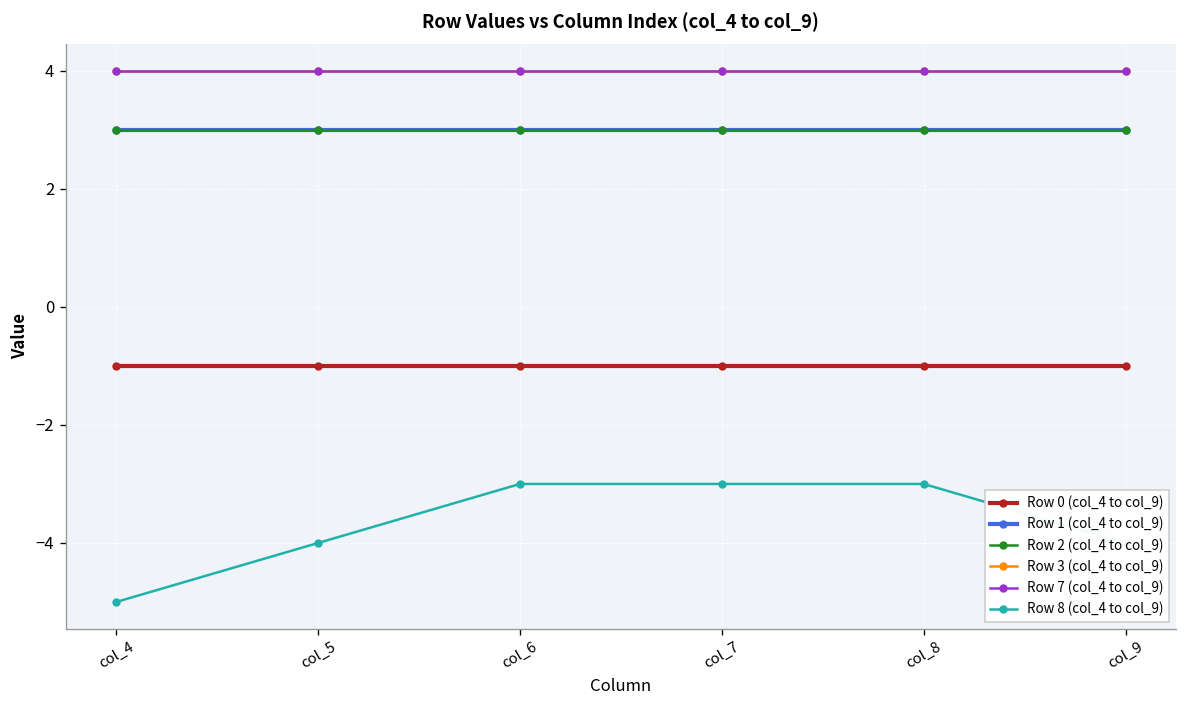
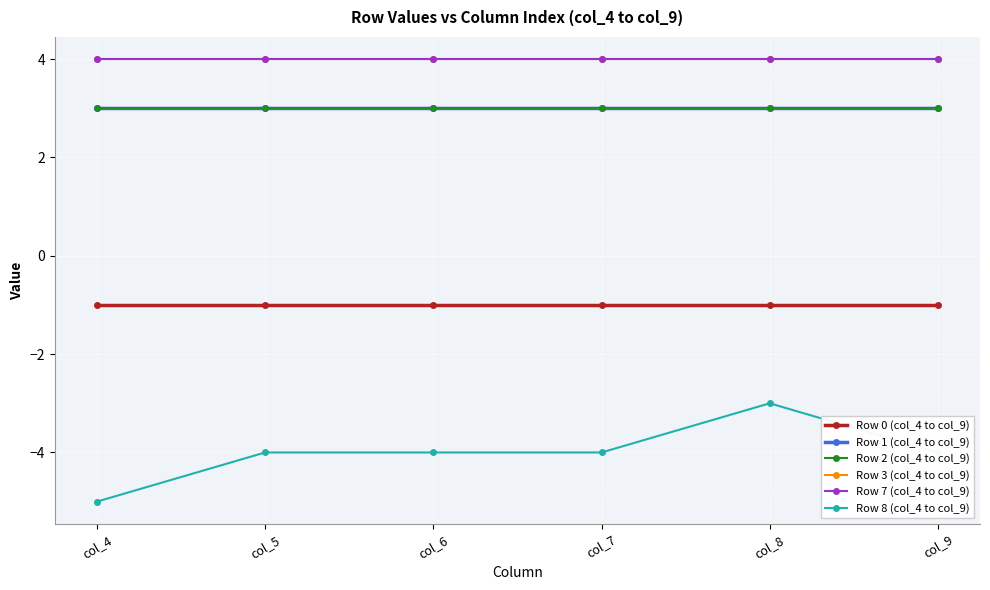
Row 8 (col_4 to col_9), col_6: -3 -> -4
Row 8 (col_4 to col_9), col_7: -3 -> -4
